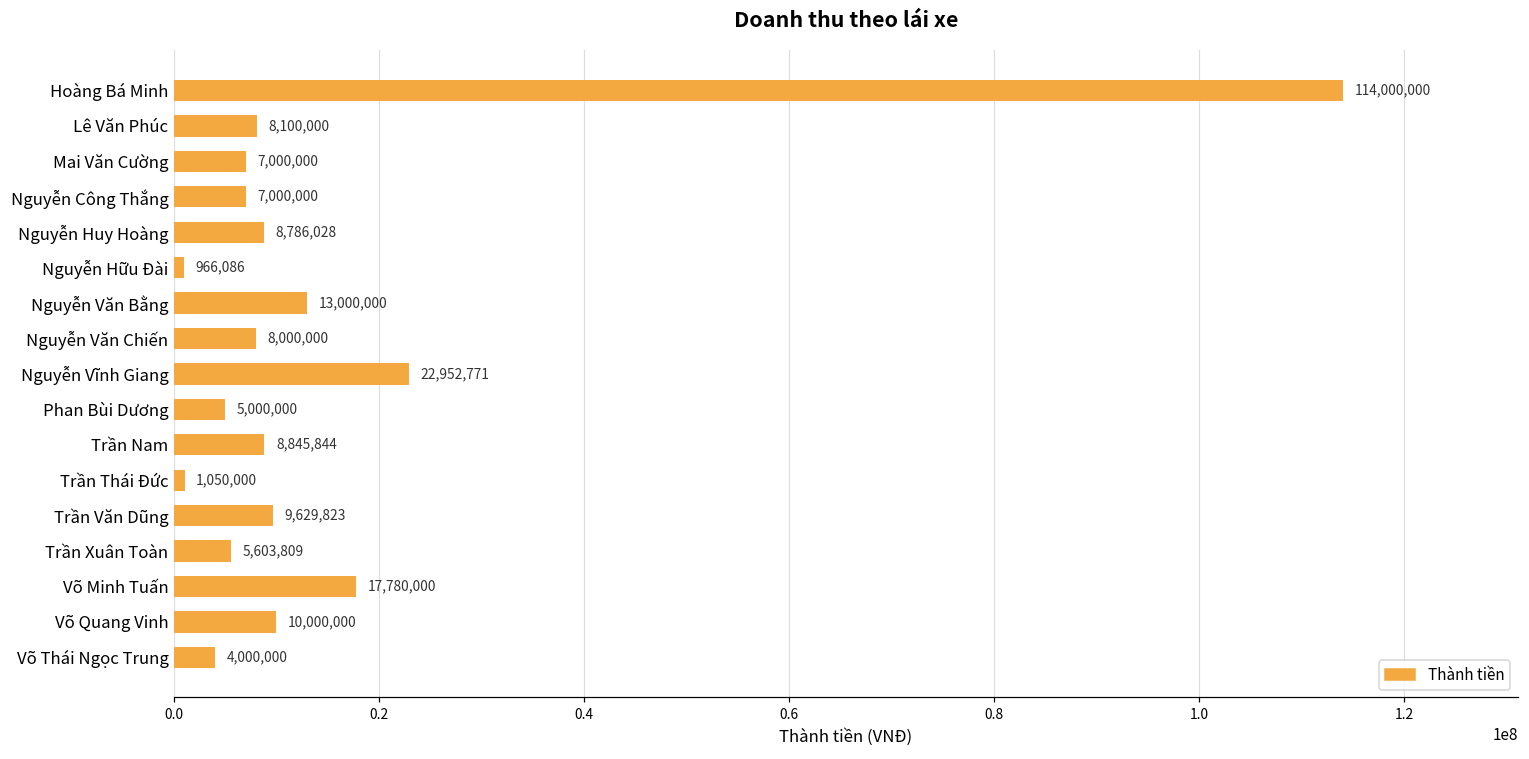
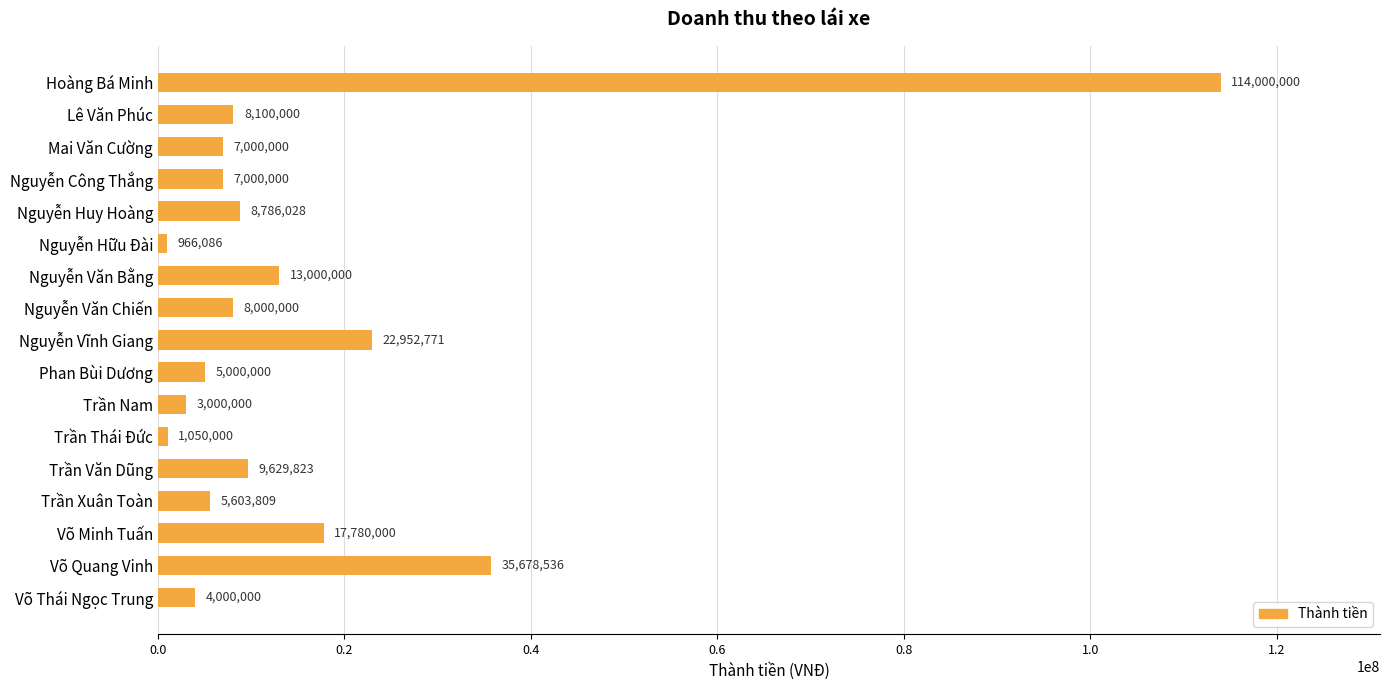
Trần Nam: 8,845,844 -> 3,000,000
Võ Quang Vinh: 10,000,000 -> 35,678,536
